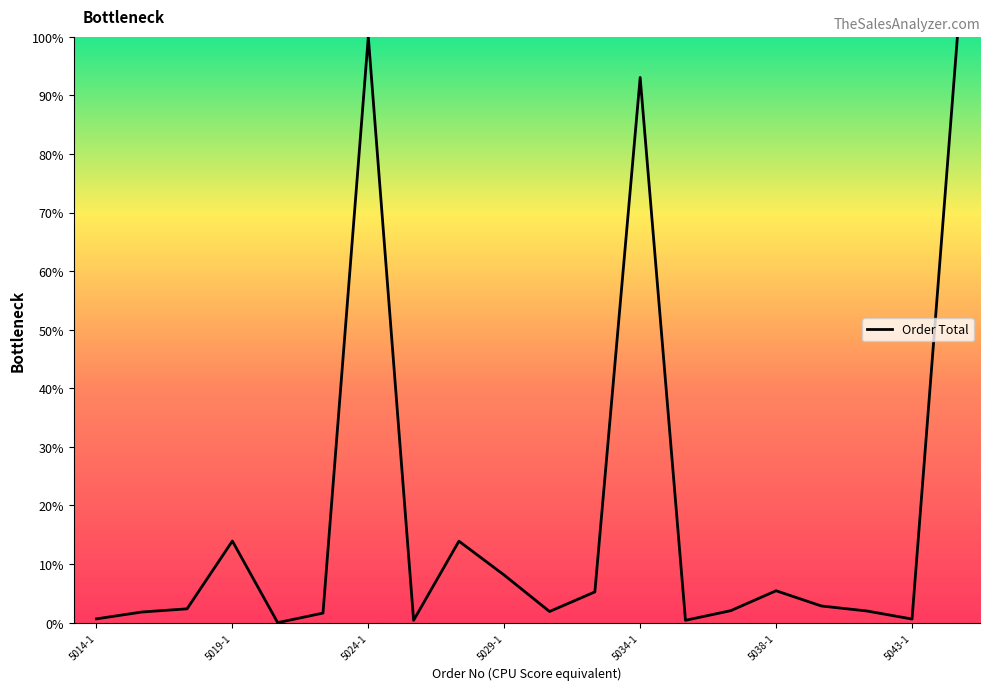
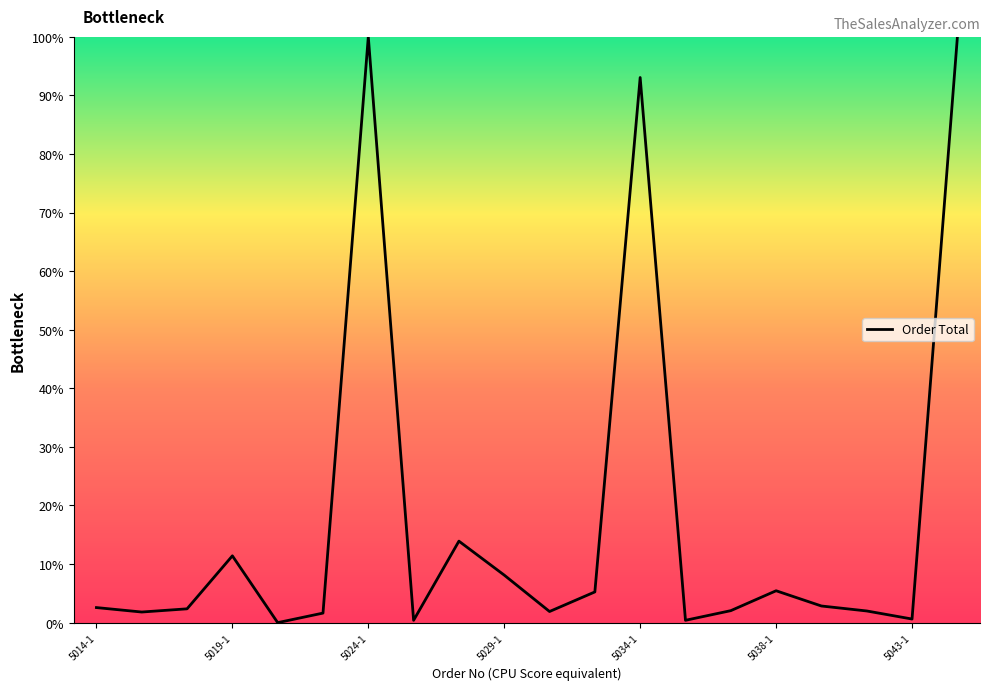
5014-1: 1% -> 3%
5019-1: 14% -> 11%
